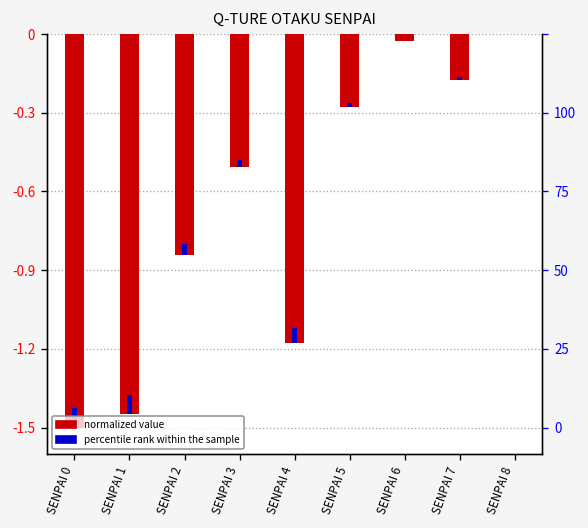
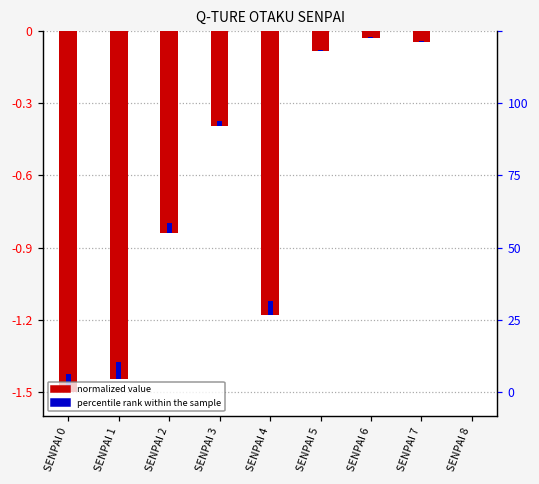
normalized value, SENPAI 3: -0.51 -> -0.39
normalized value, SENPAI 5: -0.28 -> -0.08
normalized value, SENPAI 7: -0.17 -> -0.04
